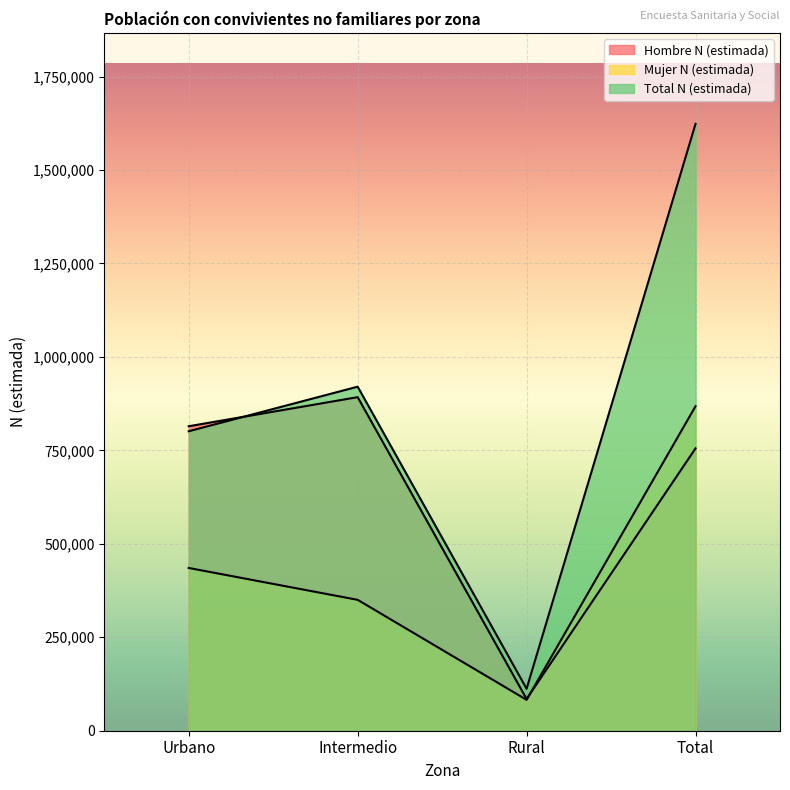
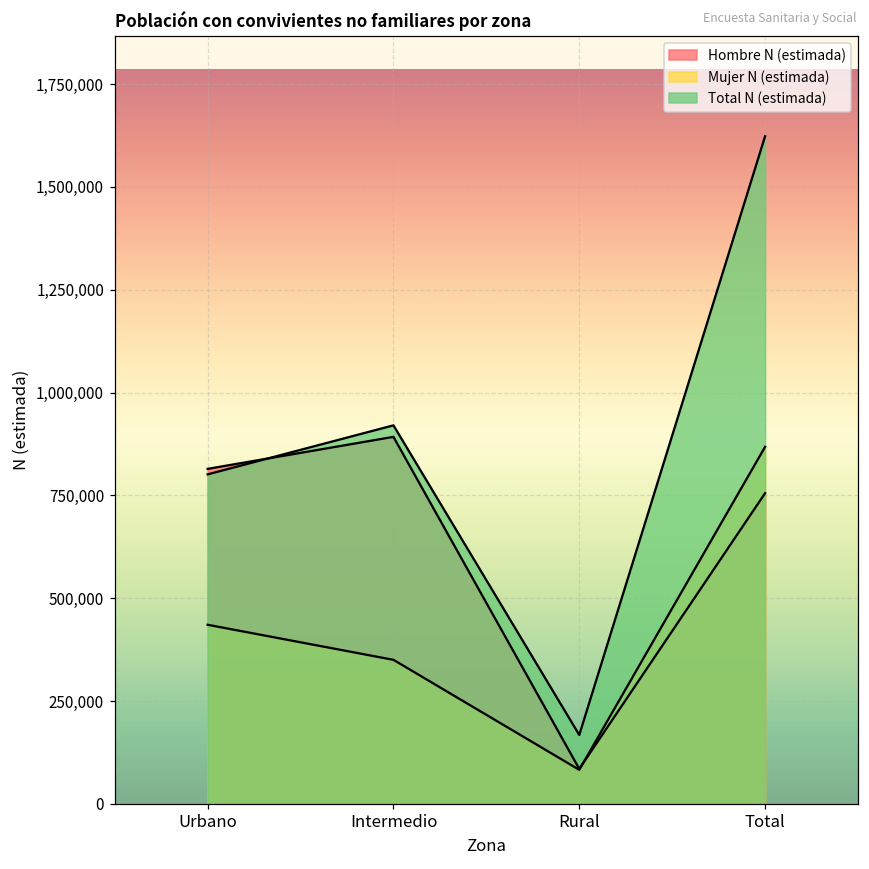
Total N (estimada), Rural: 110,000 -> 170,000
